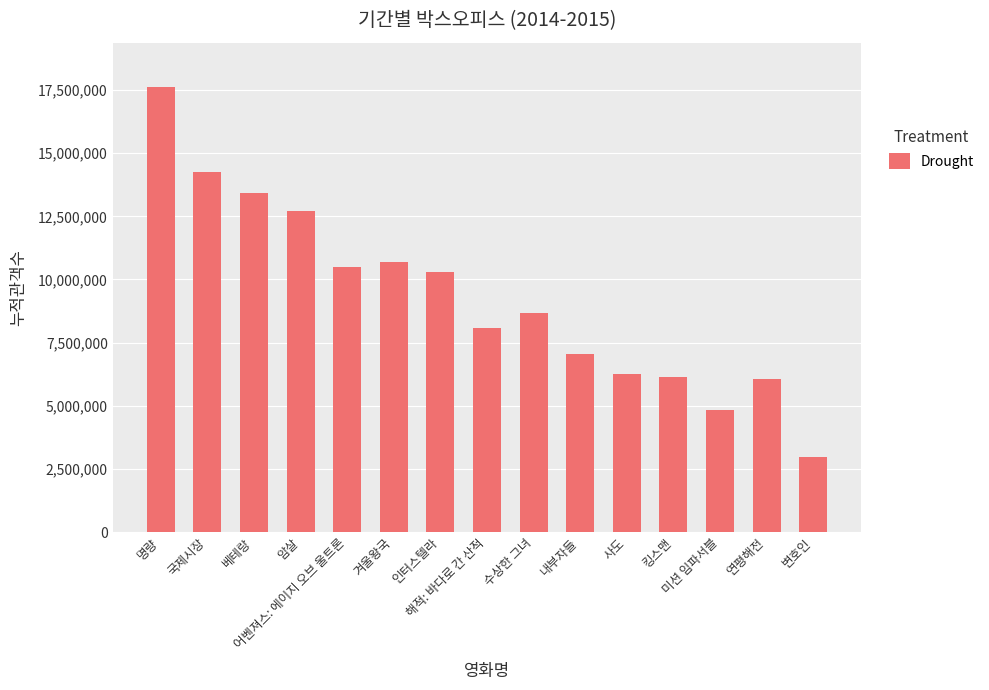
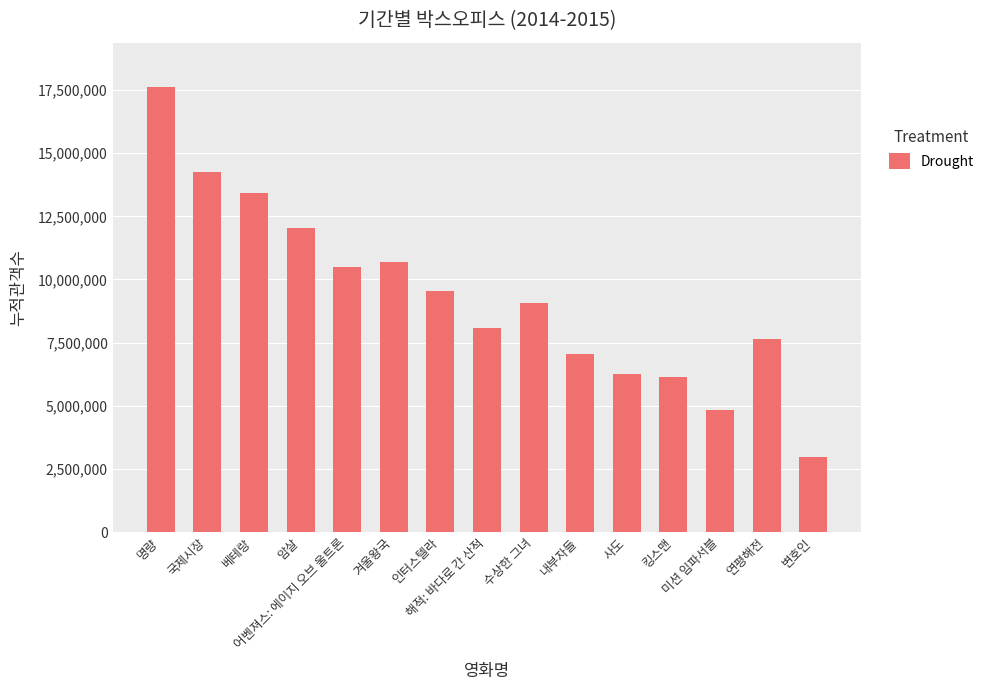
암살: 12,700,000 -> 12,000,000
인터스텔라: 10,300,000 -> 9,500,000
수상한 그녀: 8,700,000 -> 9,100,000
연평해전: 6,000,000 -> 7,600,000
